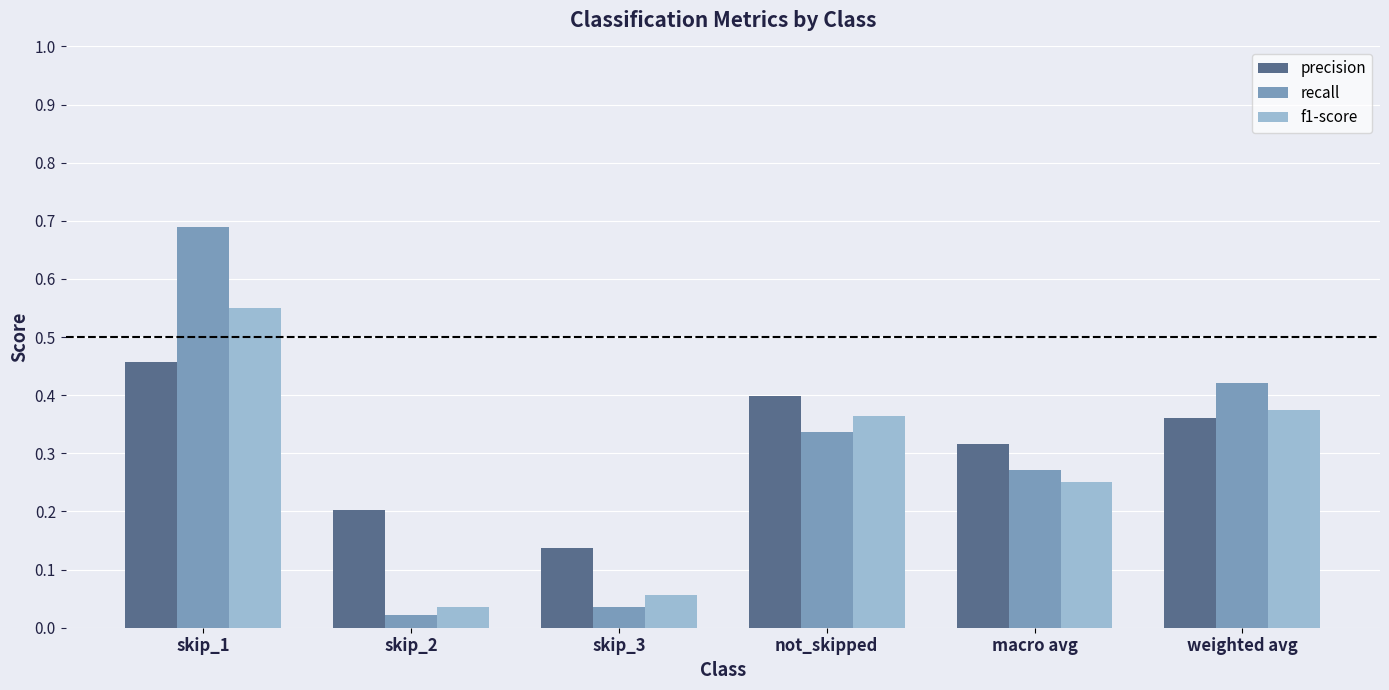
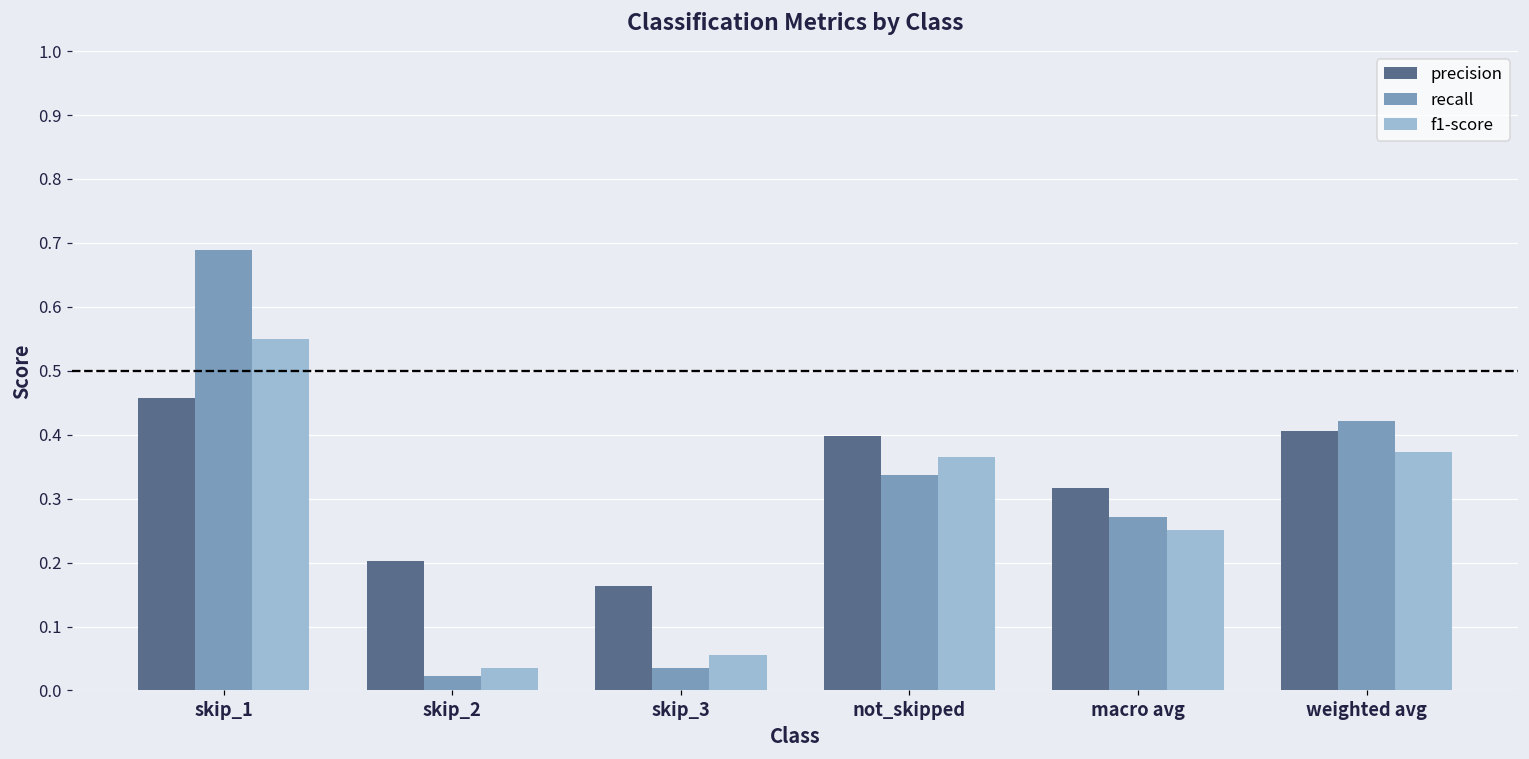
precision, skip_3: 0.14 -> 0.16
precision, weighted avg: 0.36 -> 0.41
